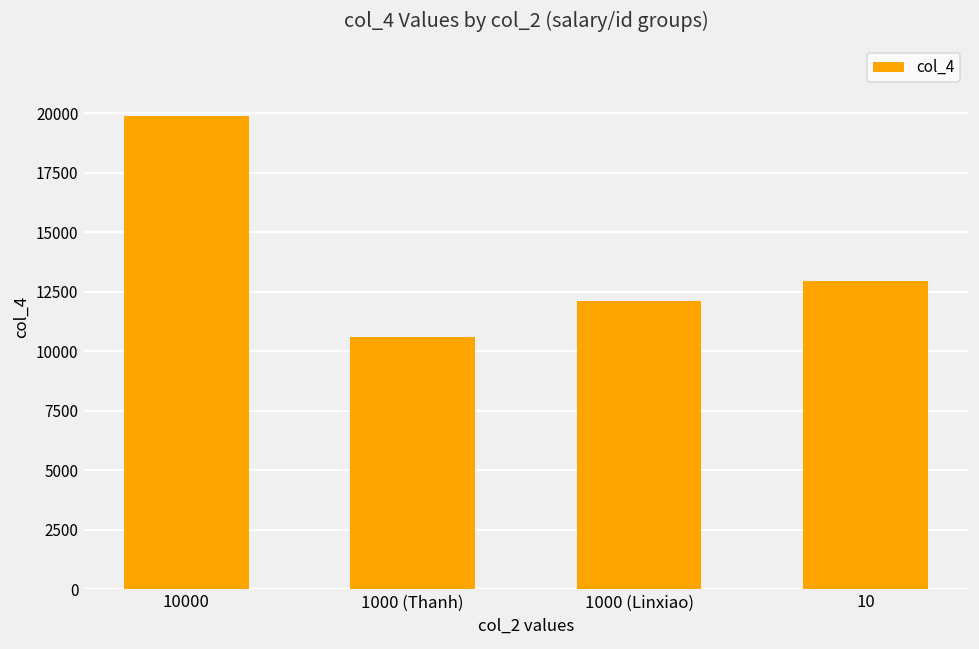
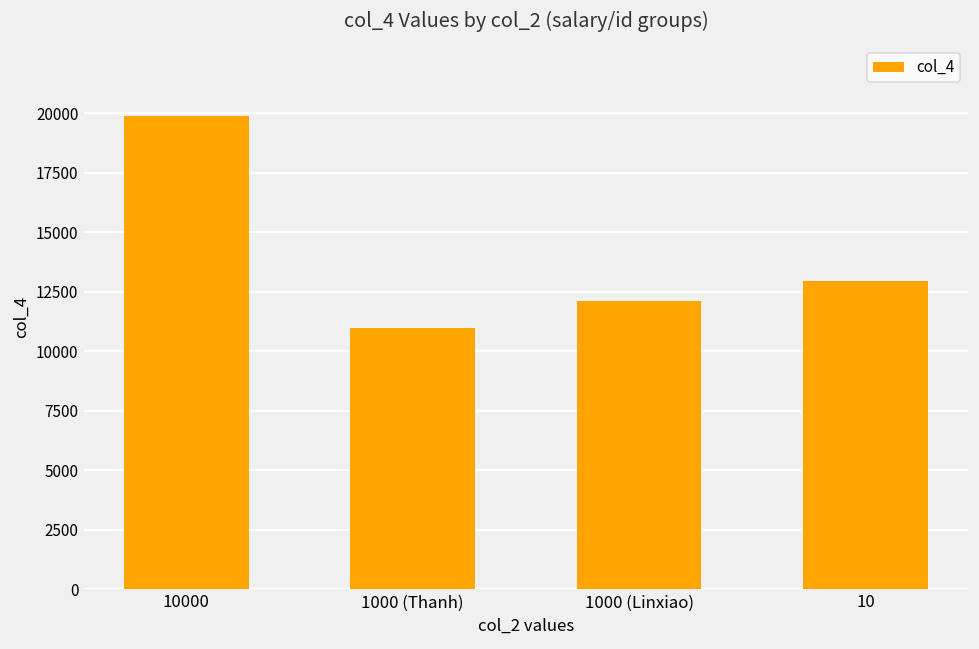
1000 (Thanh): 10600 -> 11000
